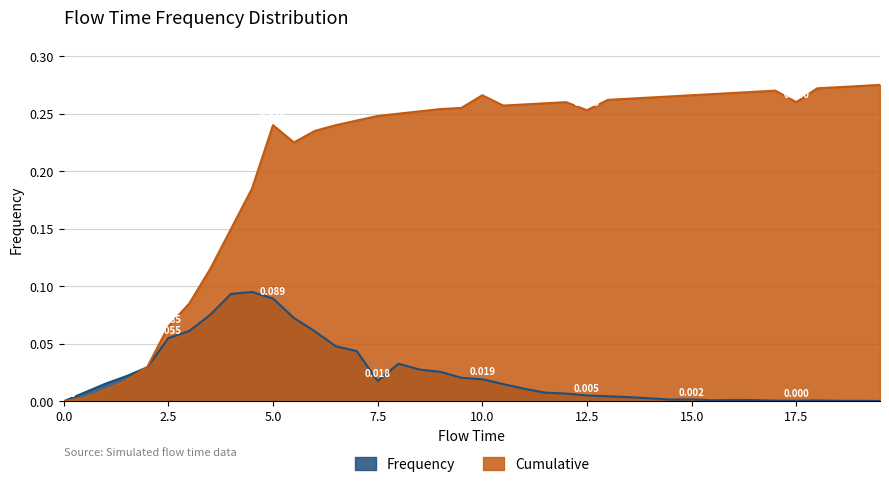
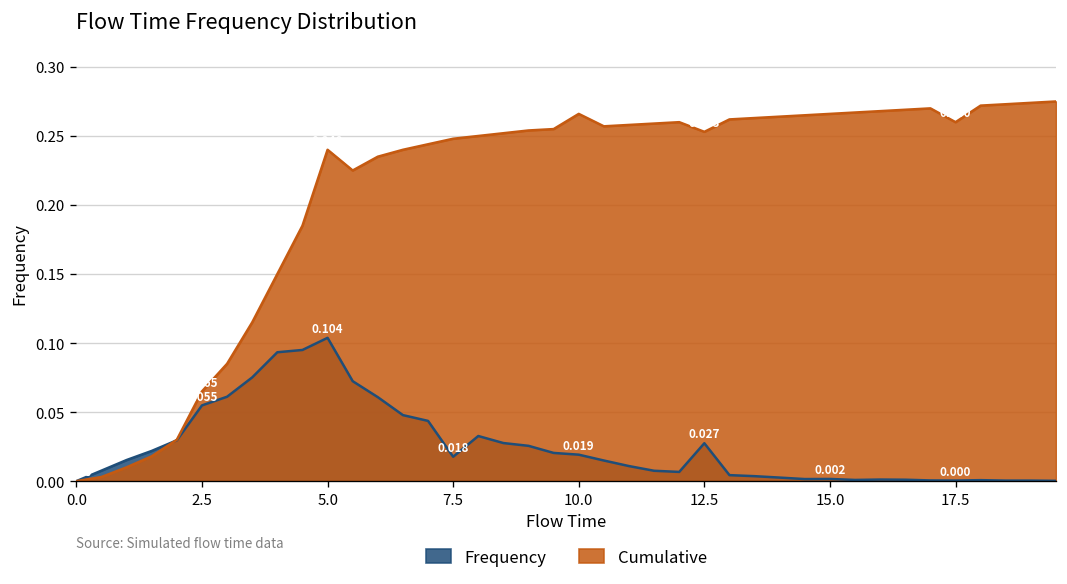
Frequency, 5.0: 0.089 -> 0.104
Frequency, 12.5: 0.005 -> 0.027
